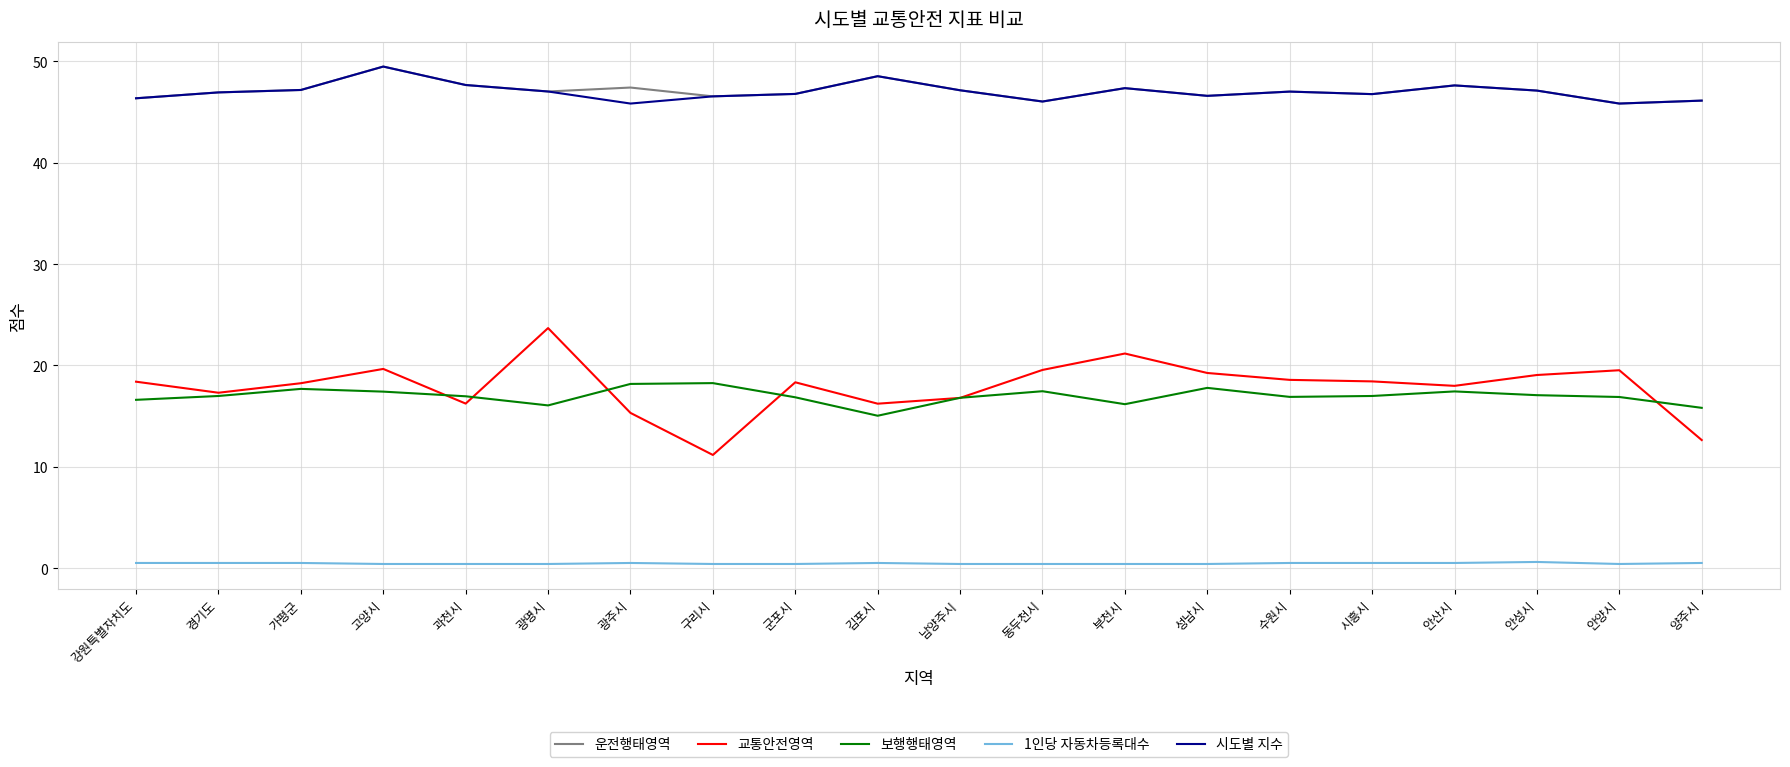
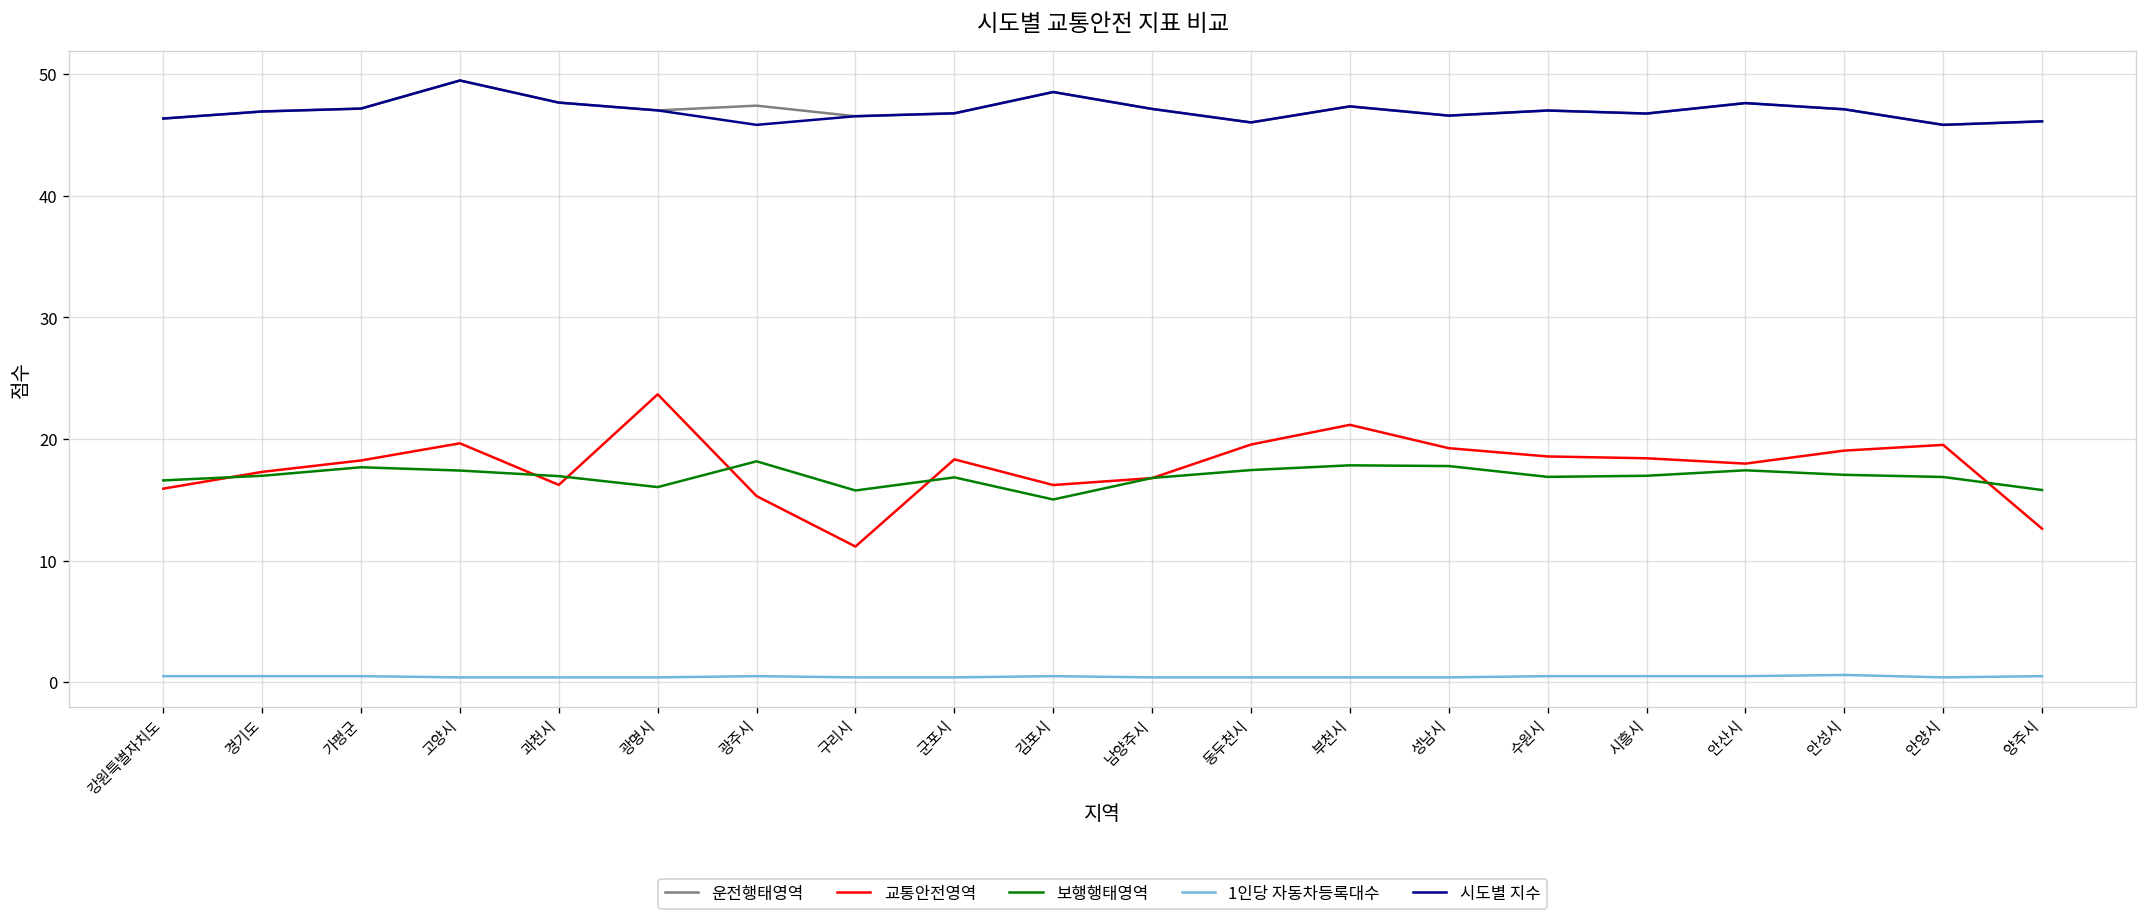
교통안전영역, 강원특별자치도: 18.4 -> 15.9
보행행태영역, 구리시: 18.3 -> 15.8
보행행태영역, 부천시: 16.2 -> 17.8
